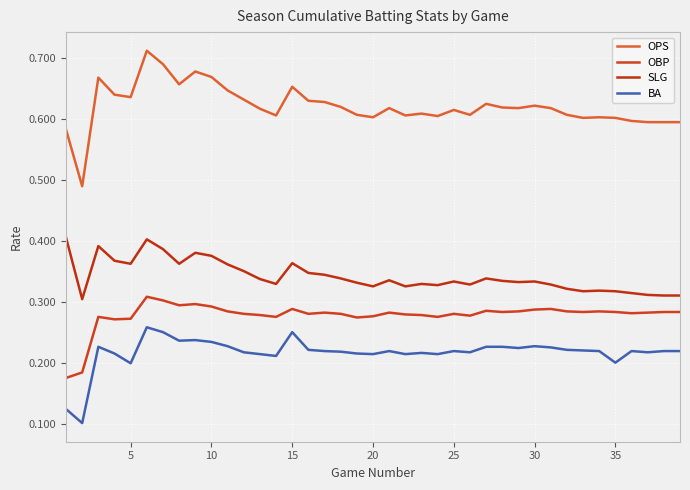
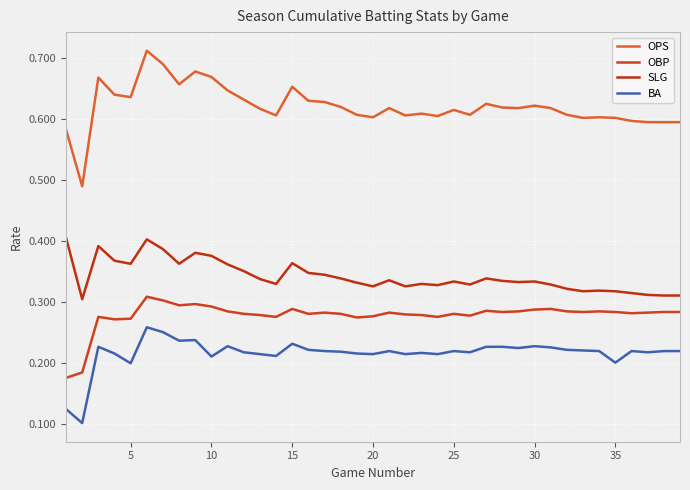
BA, 10: 0.24 -> 0.21
BA, 15: 0.25 -> 0.23
